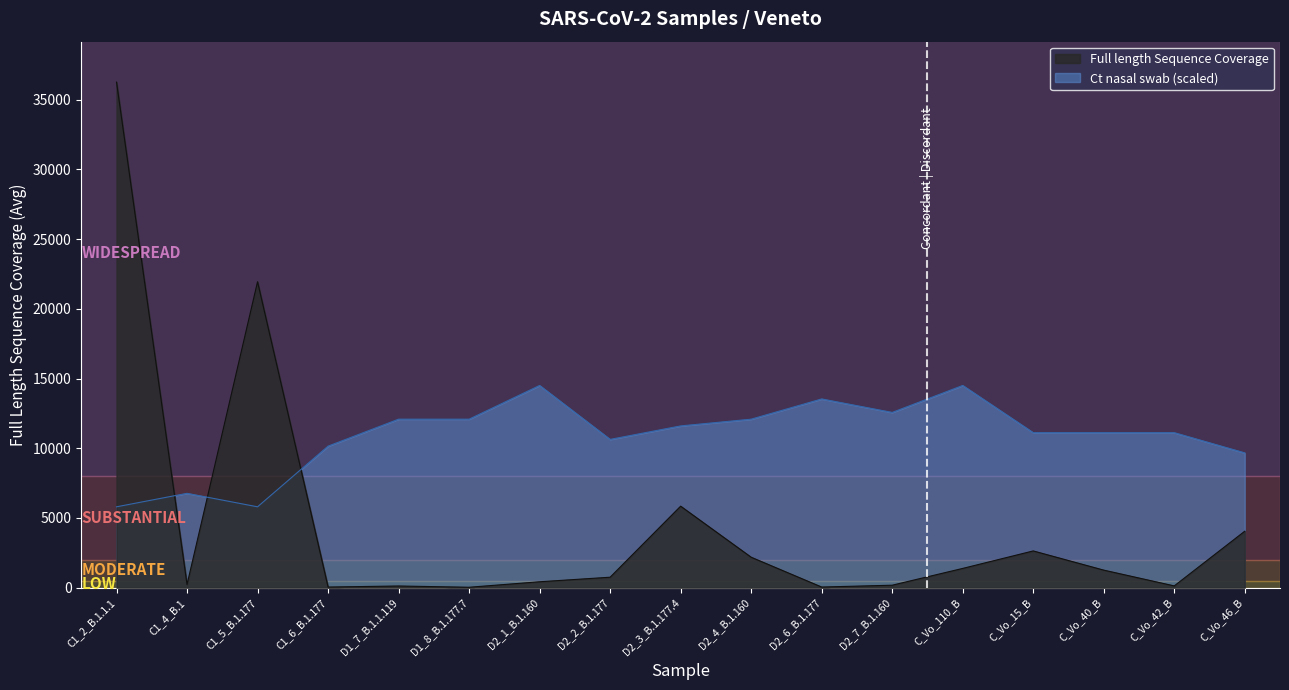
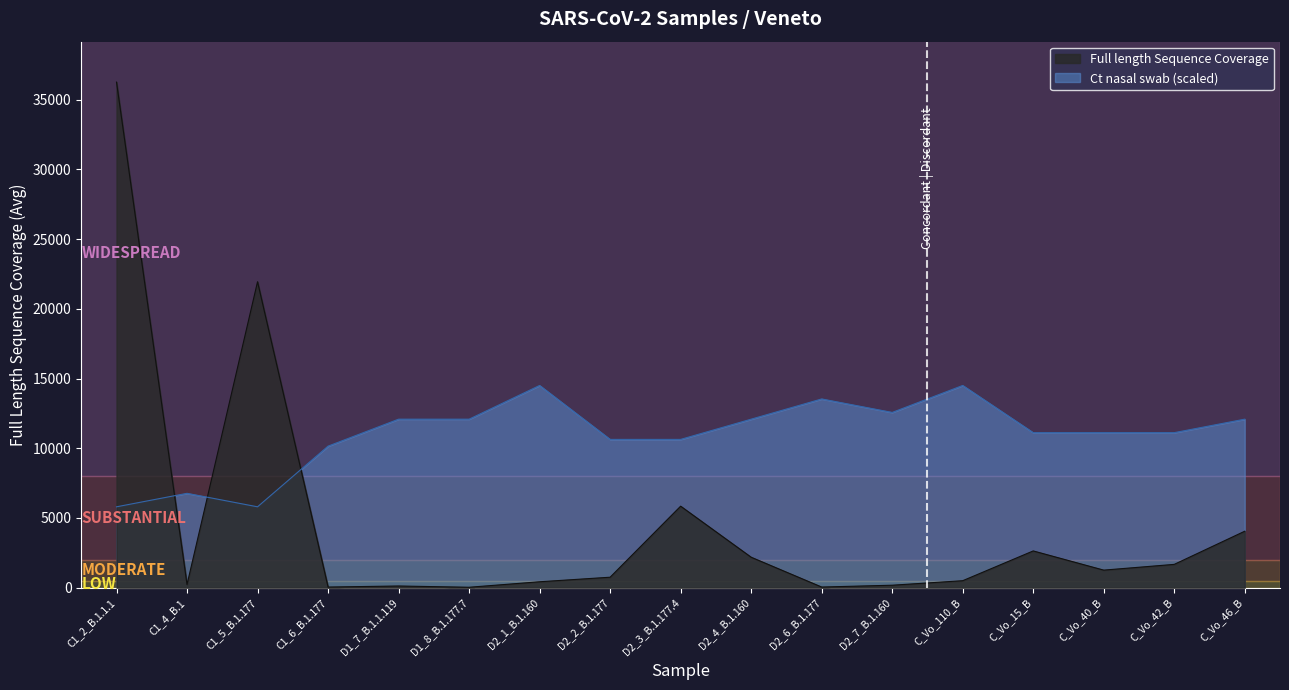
Ct nasal swab (scaled), D2_3_B.1.177.4: 11600 -> 10600
Full length Sequence Coverage, C_Vo_110_B: 1400 -> 500
Full length Sequence Coverage, C_Vo_42_B: 100 -> 1700
Ct nasal swab (scaled), C_Vo_46_B: 9700 -> 12100
